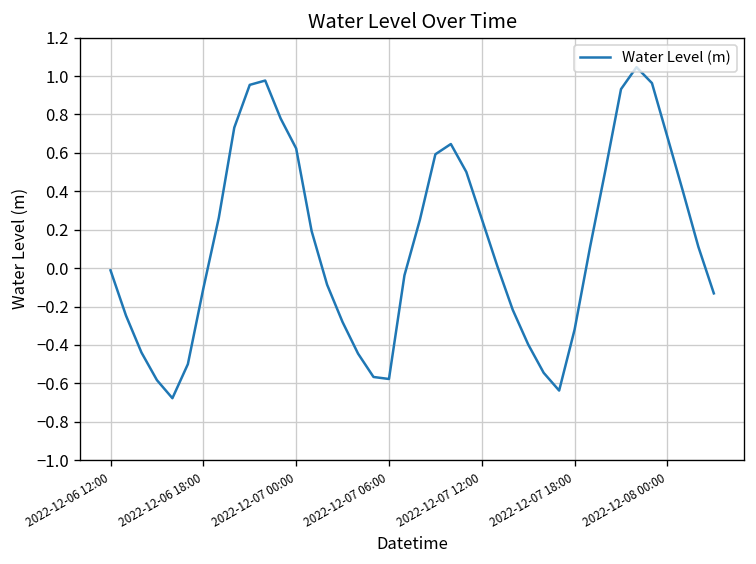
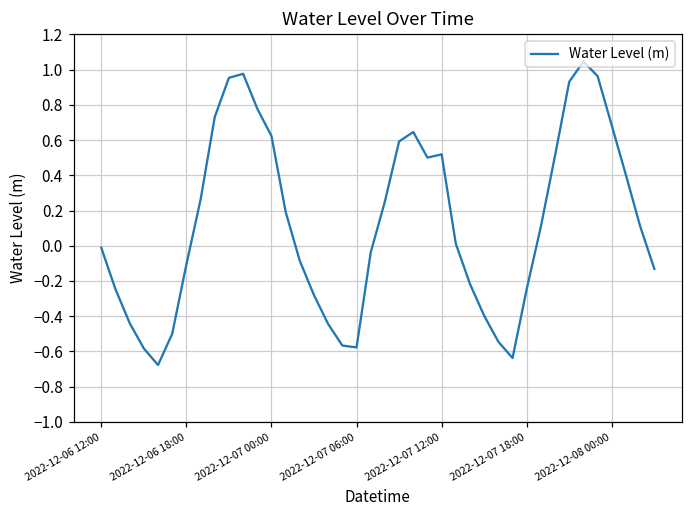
2022-12-07 12:00: 0.26 -> 0.52
2022-12-07 18:00: -0.32 -> -0.25
